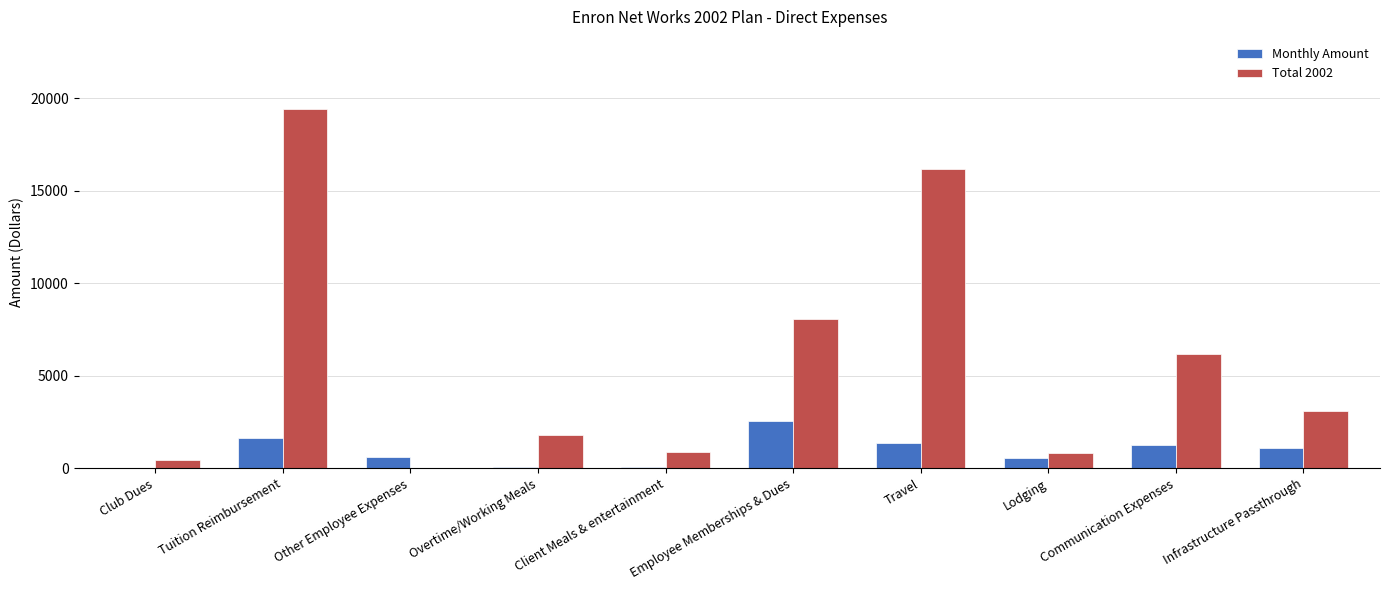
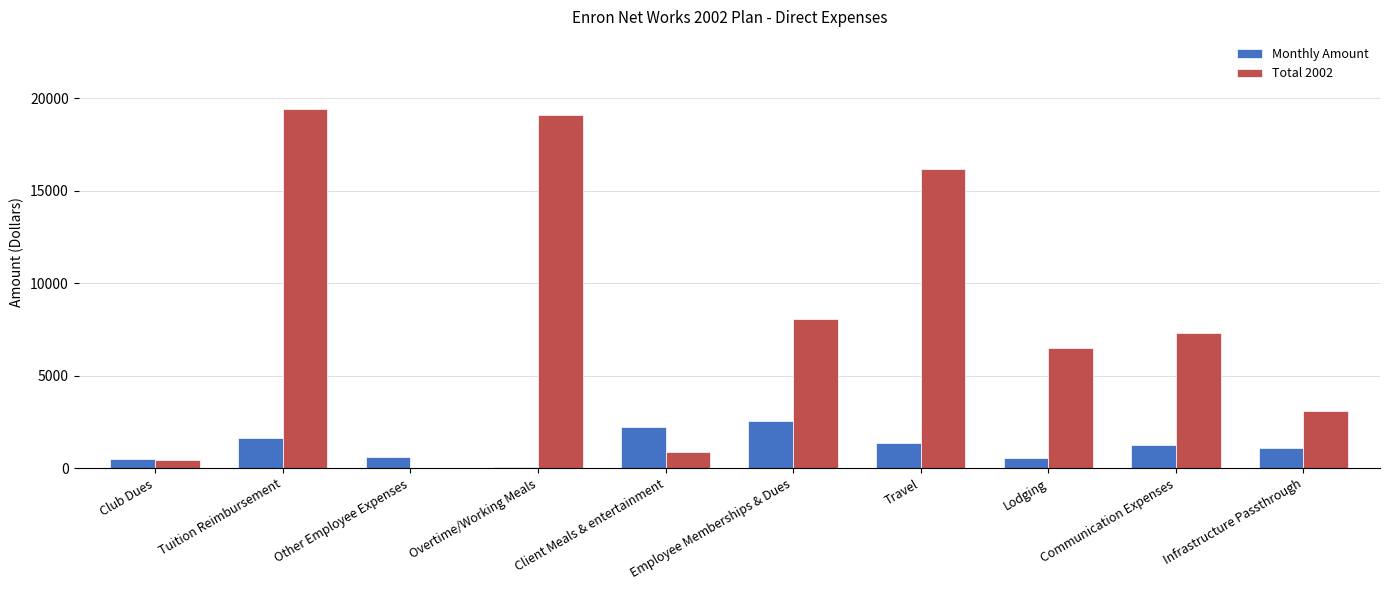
Monthly Amount, Club Dues: 0 -> 500
Total 2002, Overtime/Working Meals: 1800 -> 19100
Monthly Amount, Client Meals & entertainment: 100 -> 2200
Total 2002, Lodging: 800 -> 6500
Total 2002, Communication Expenses: 6200 -> 7300
